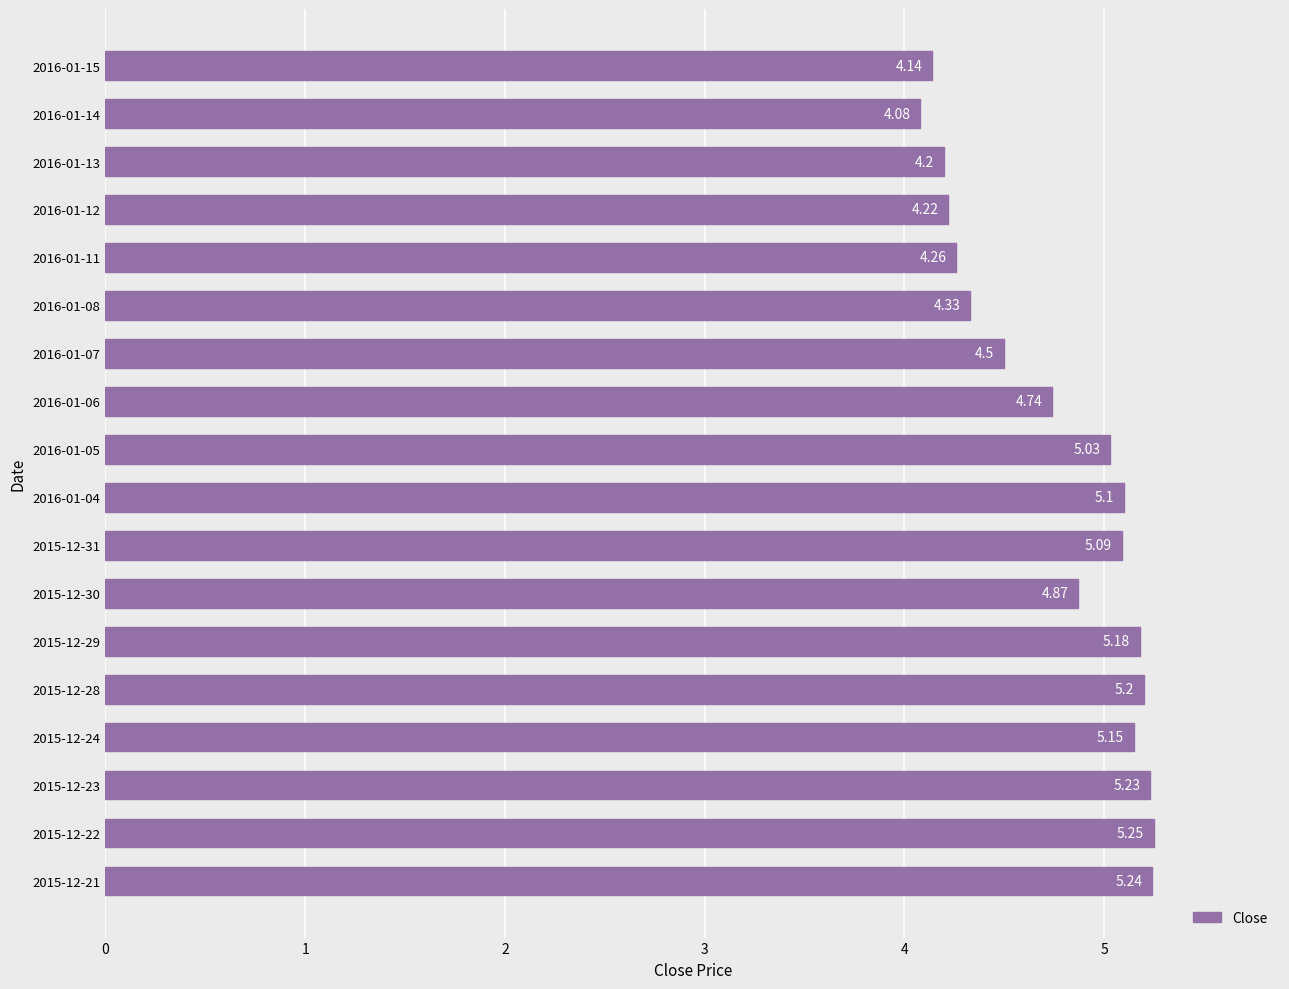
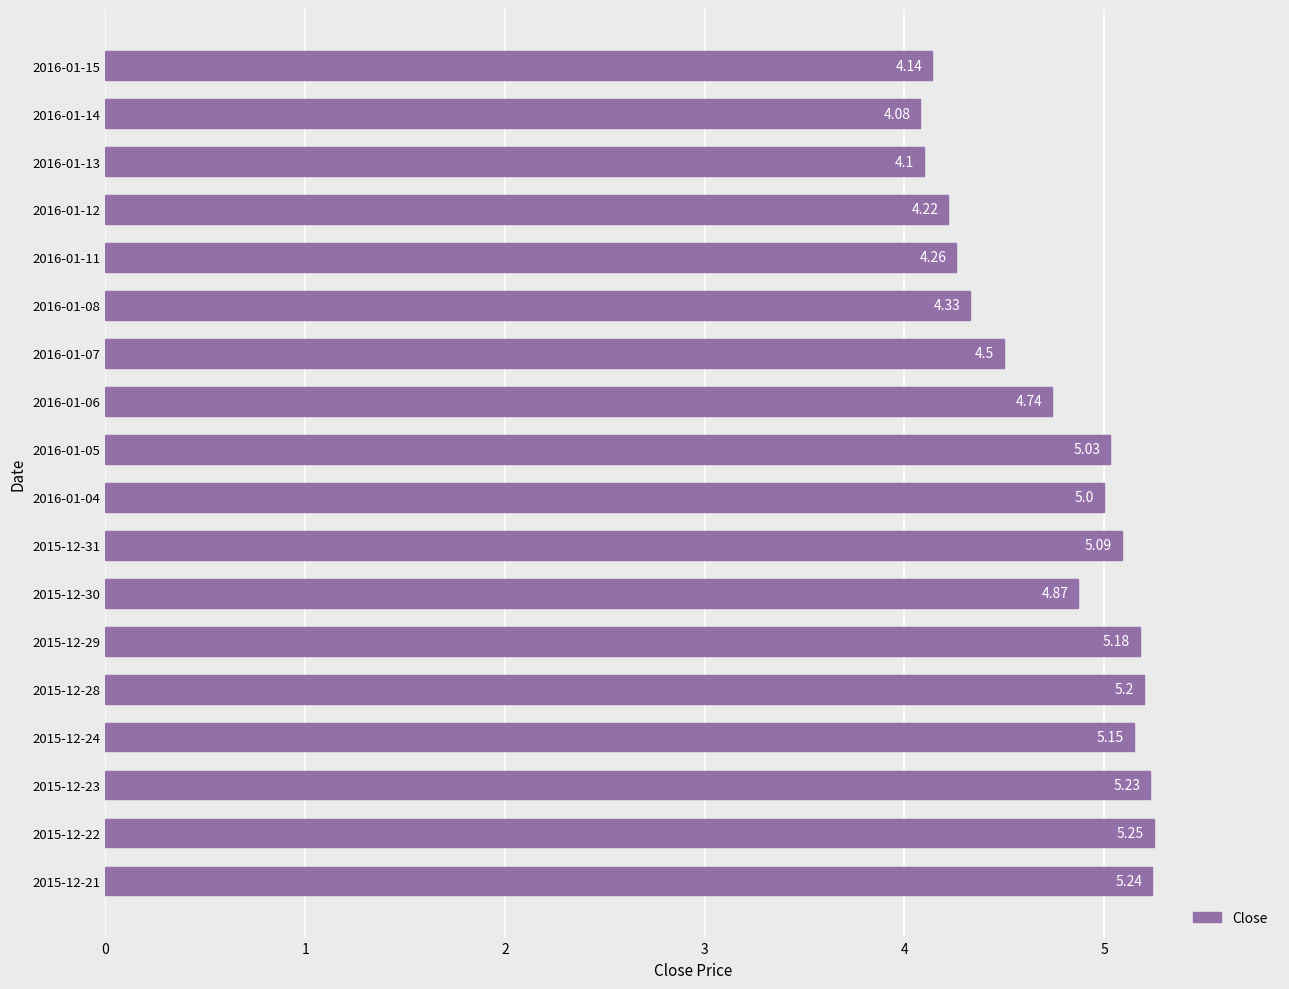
2016-01-13: 4.2 -> 4.1
2016-01-04: 5.1 -> 5.0
